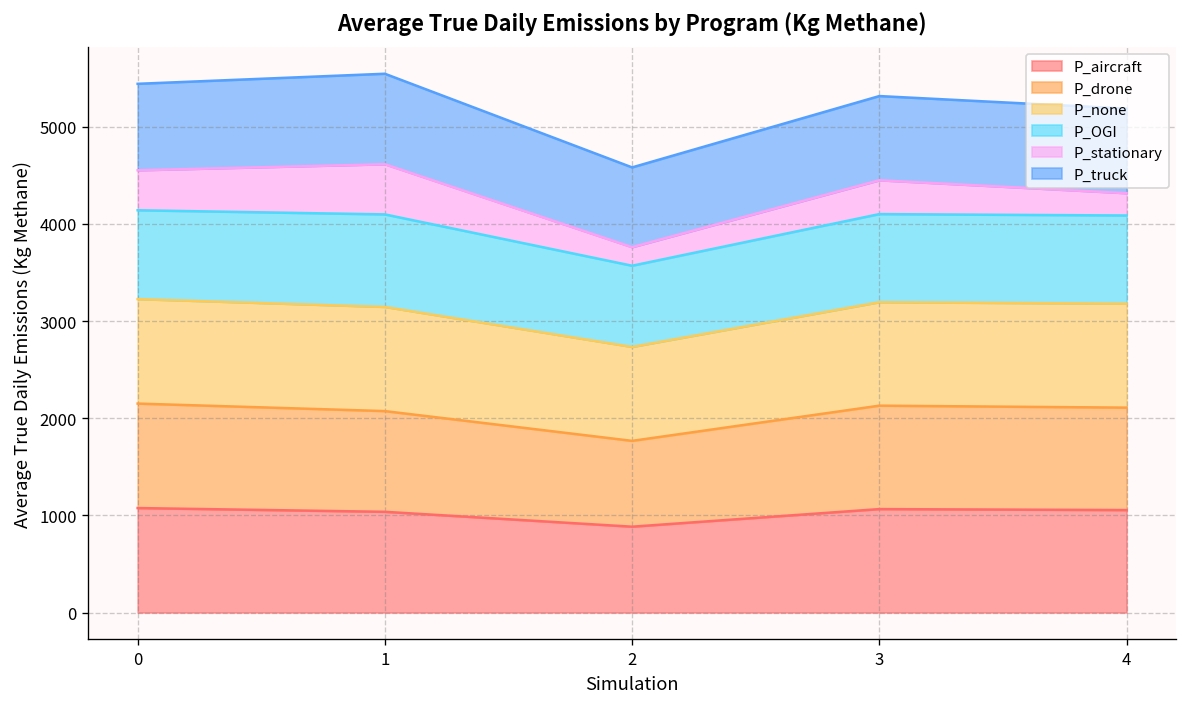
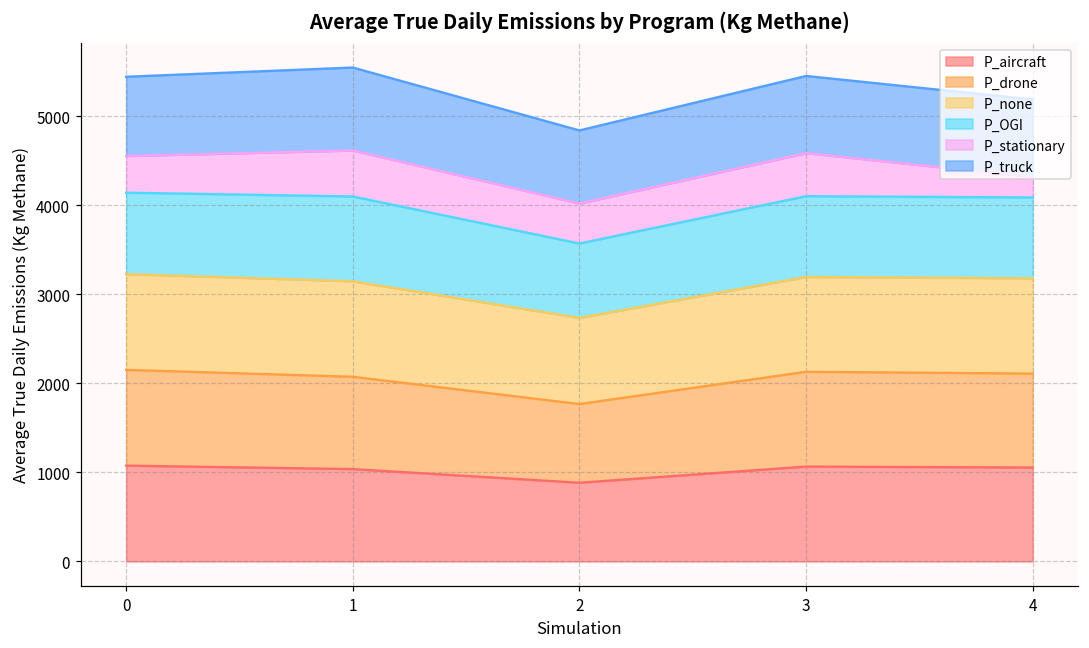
P_stationary, 2: 200 -> 400
P_stationary, 3: 300 -> 500
